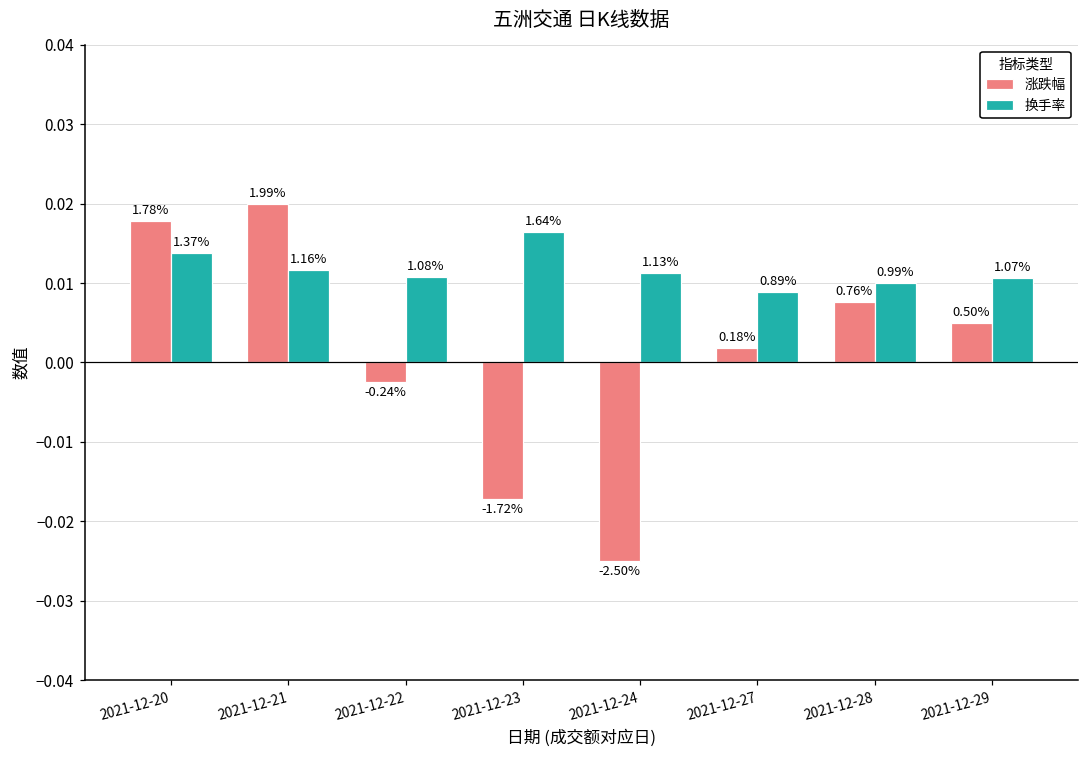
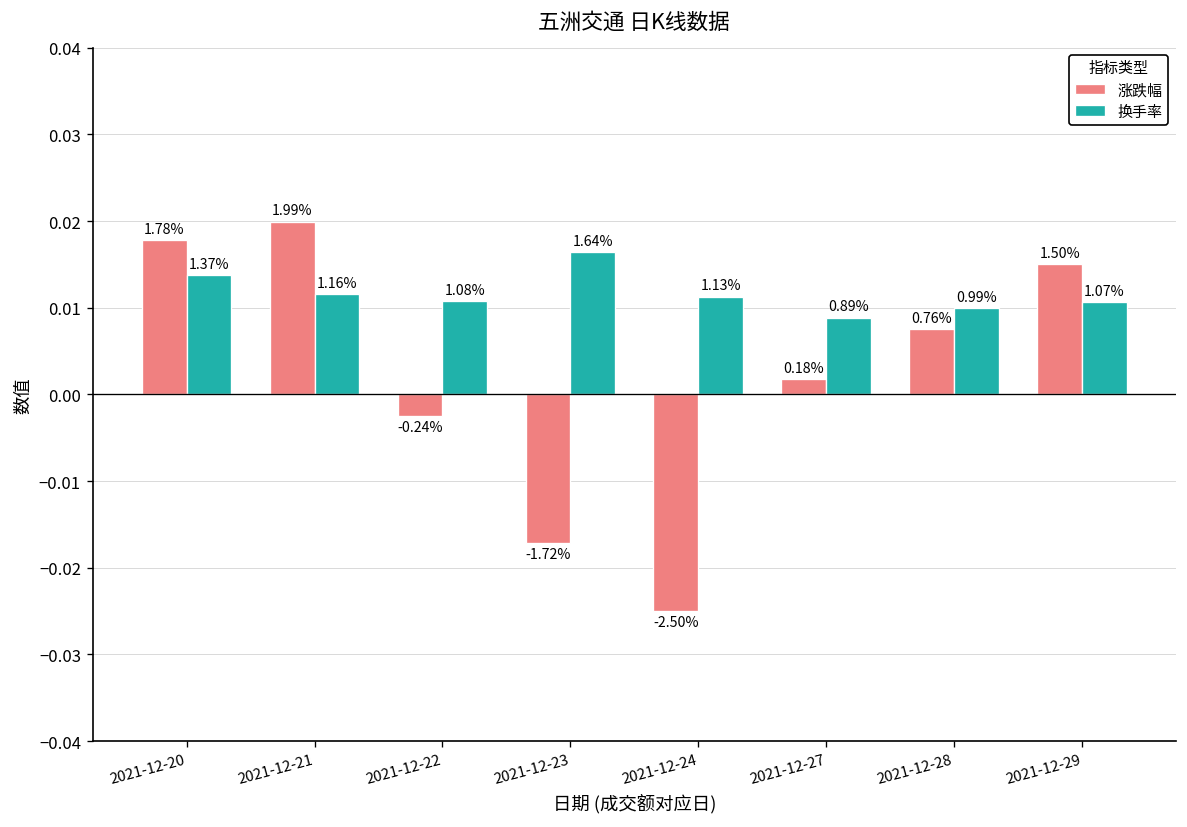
涨跌幅, 2021-12-29: 0.50% -> 1.50%
